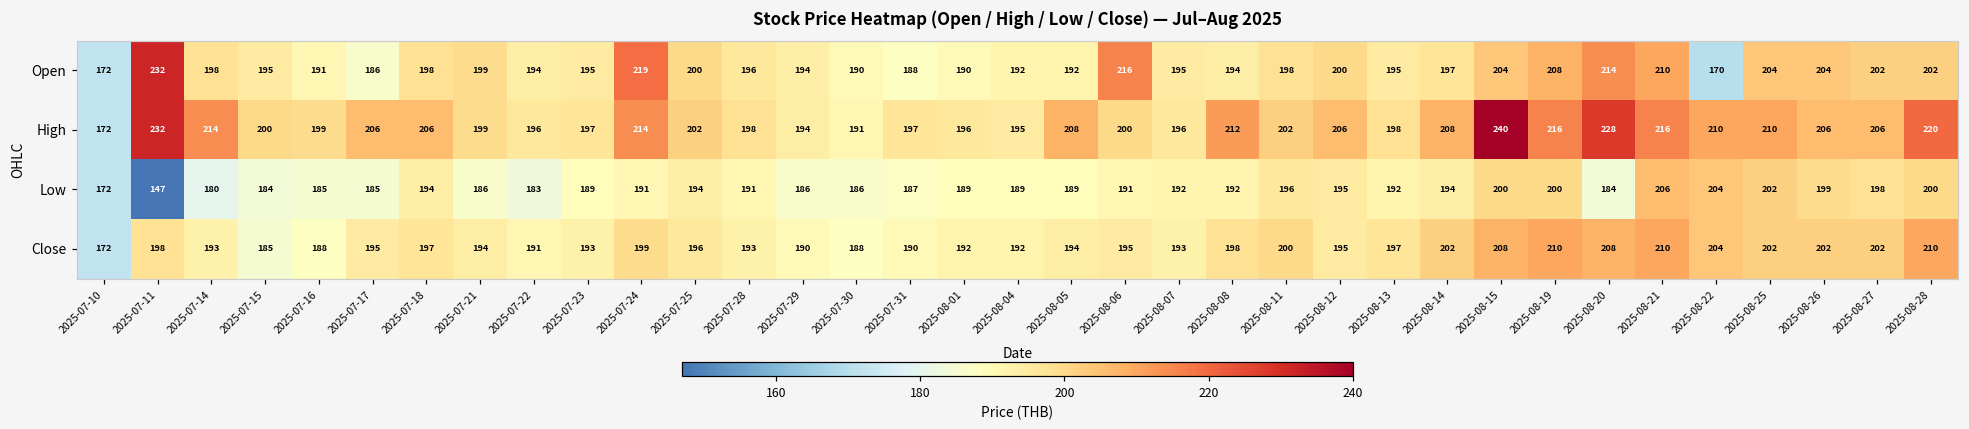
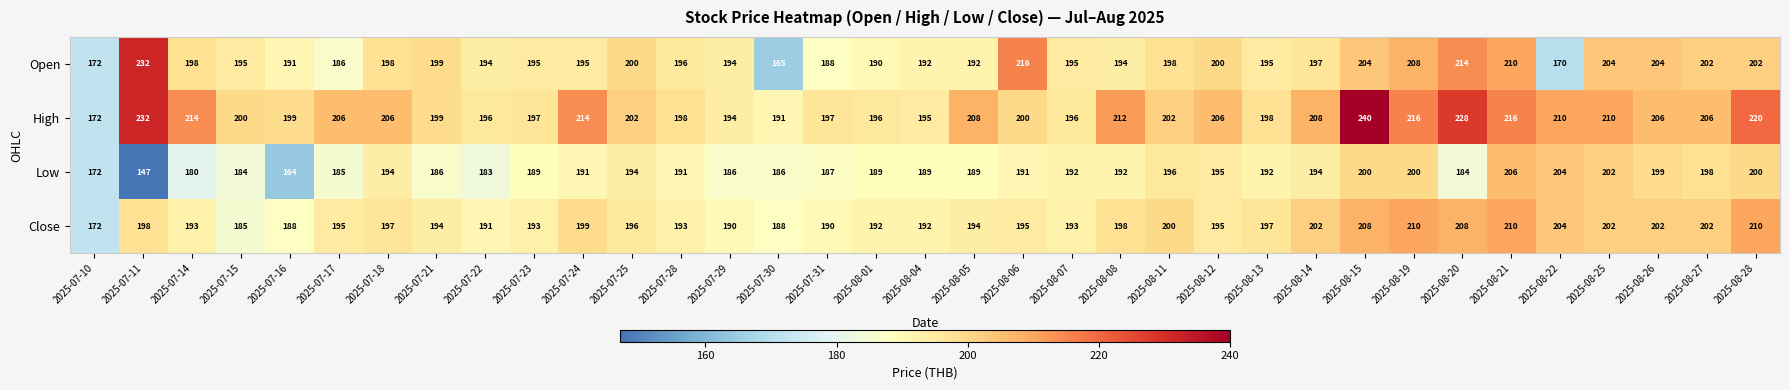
Open, 2025-07-24: 219 -> 195
Open, 2025-07-30: 190 -> 165
Low, 2025-07-16: 185 -> 164
